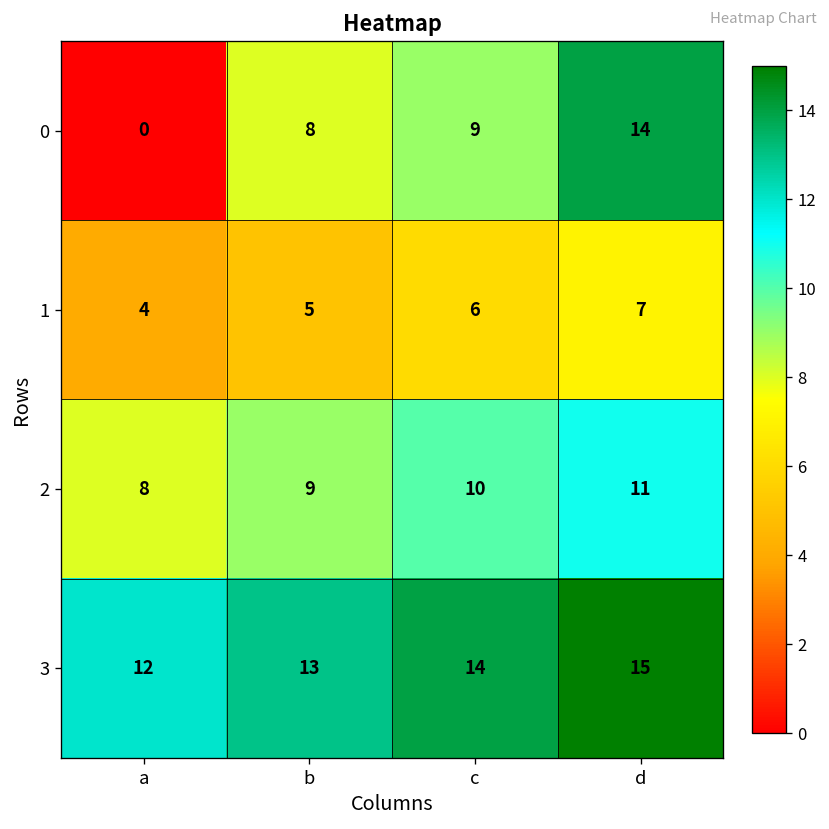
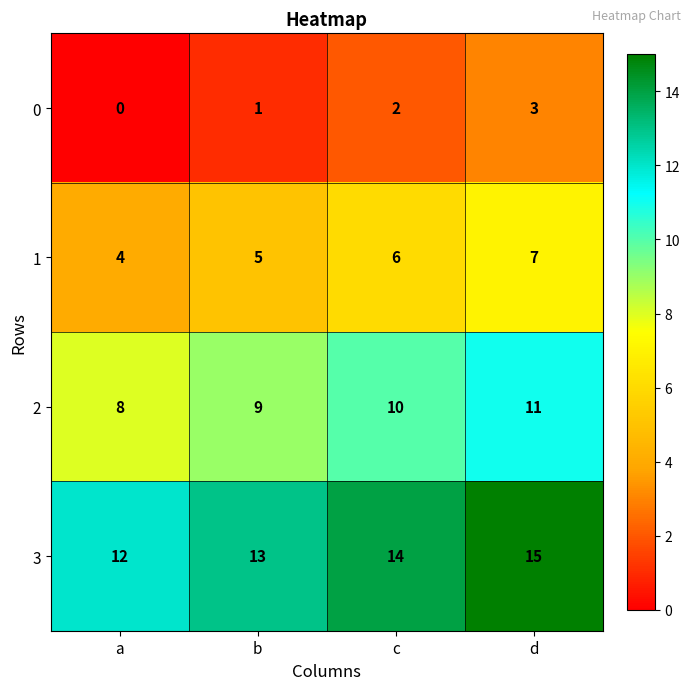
0, b: 8 -> 1
0, c: 9 -> 2
0, d: 14 -> 3
